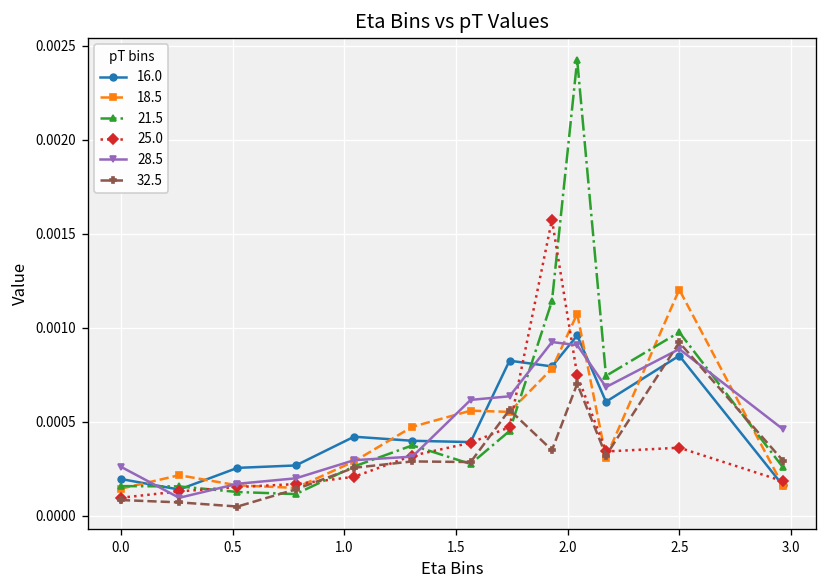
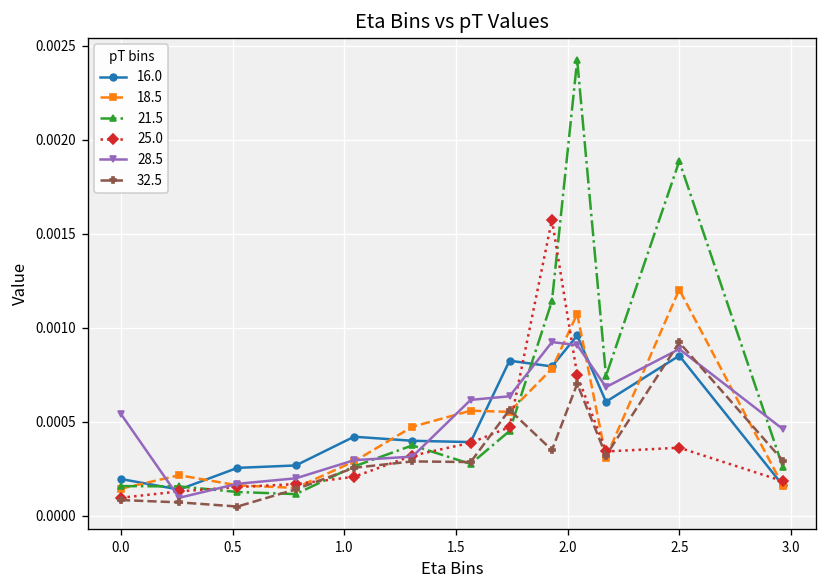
28.5, 0.0: 0.00026 -> 0.00054
21.5, 2.5: 0.00098 -> 0.00189
